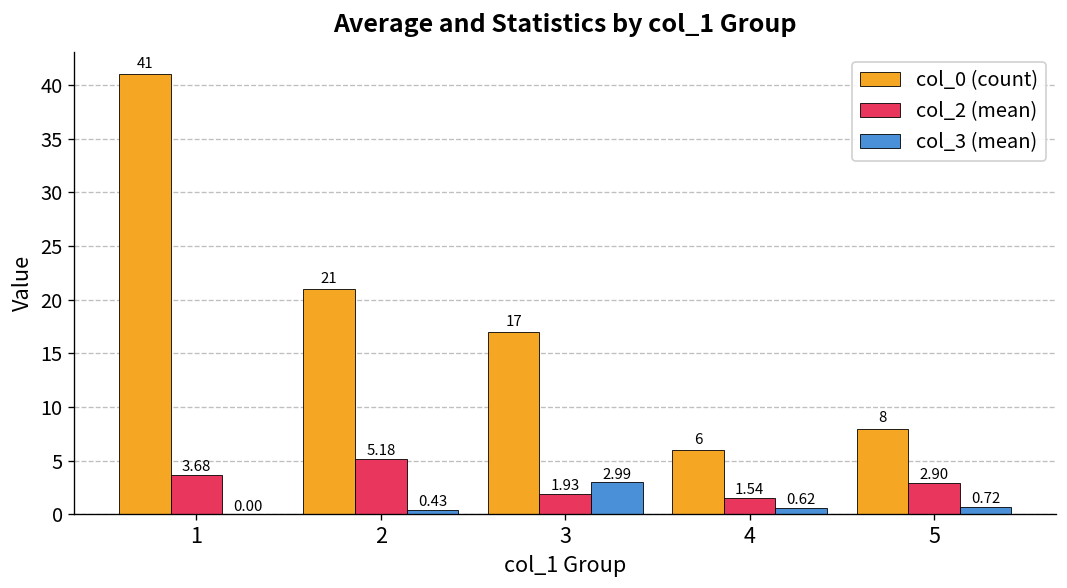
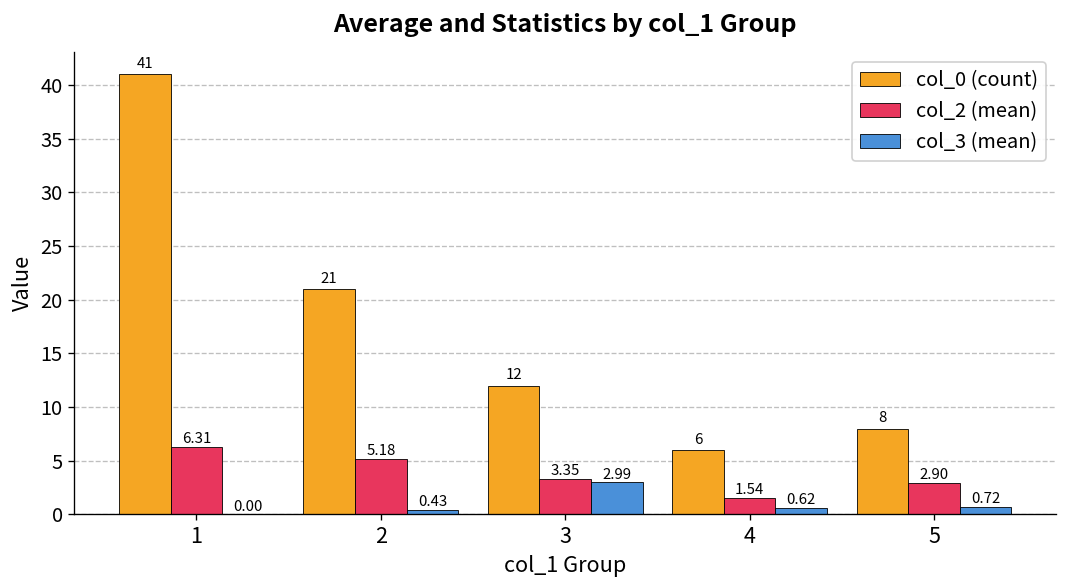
col_2 (mean), 1: 3.68 -> 6.31
col_0 (count), 3: 17 -> 12
col_2 (mean), 3: 1.93 -> 3.35
